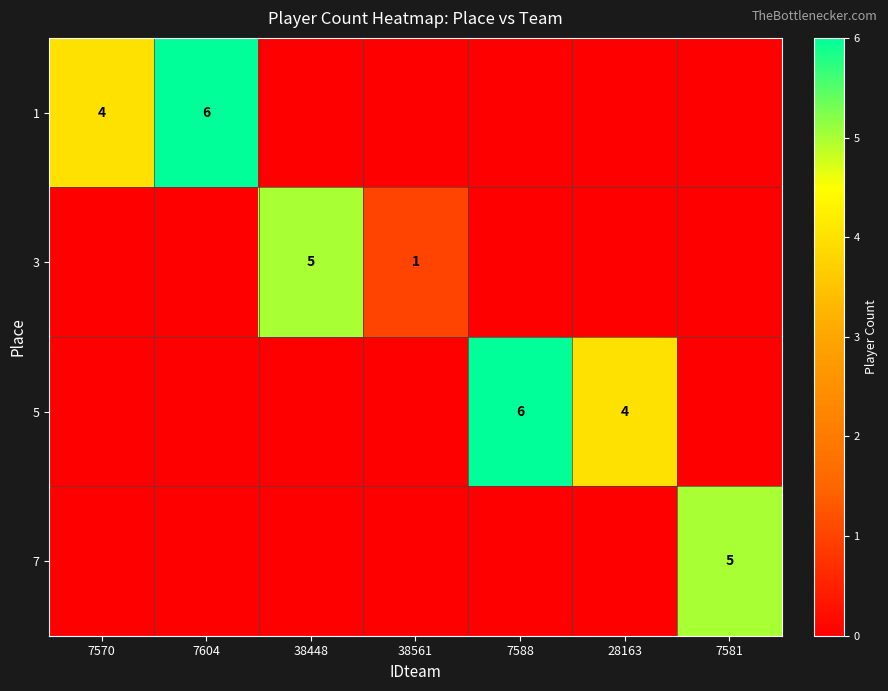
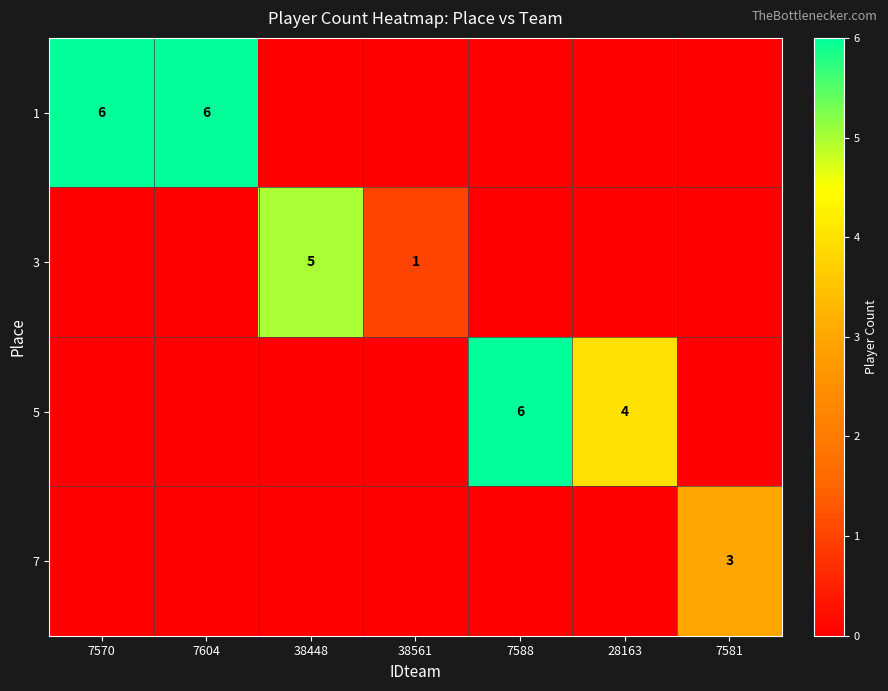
1, 7570: 4 -> 6
7, 7581: 5 -> 3
